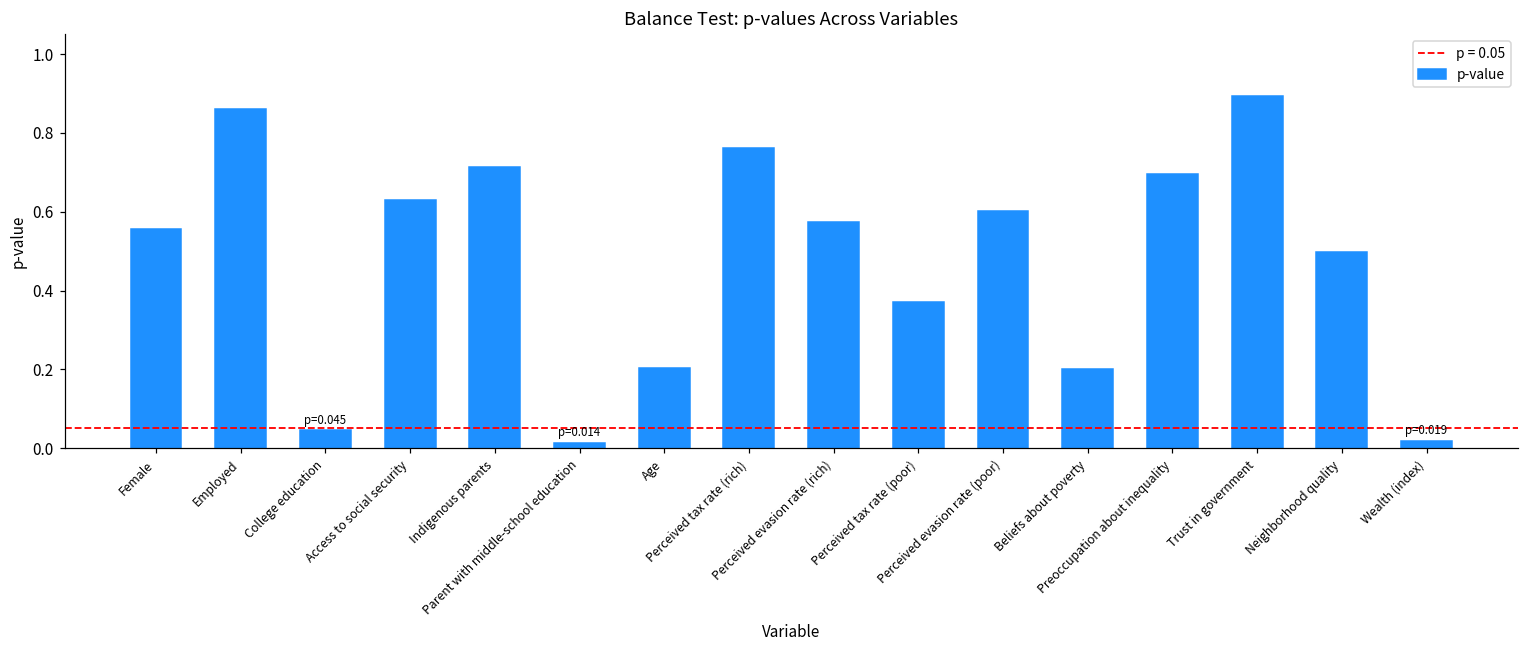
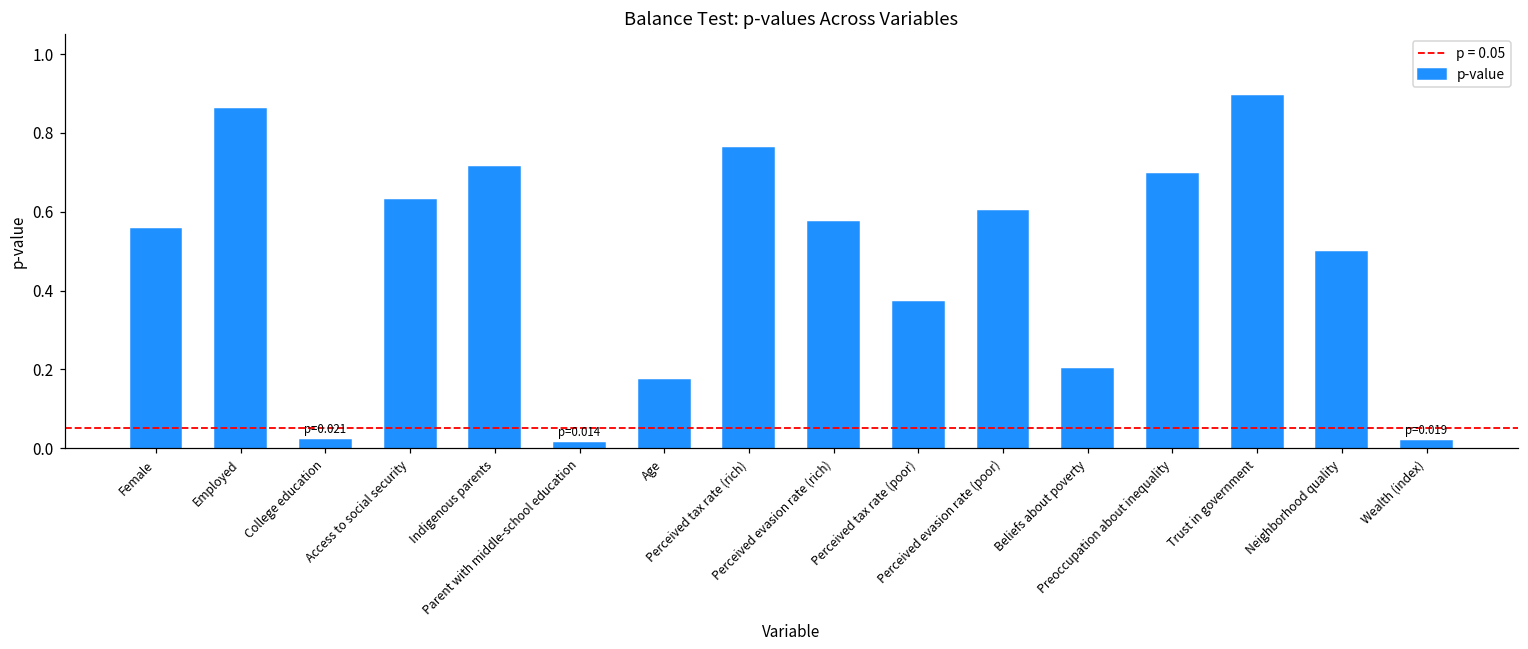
College education: 0.045 -> 0.021
Age: 0.20 -> 0.17
